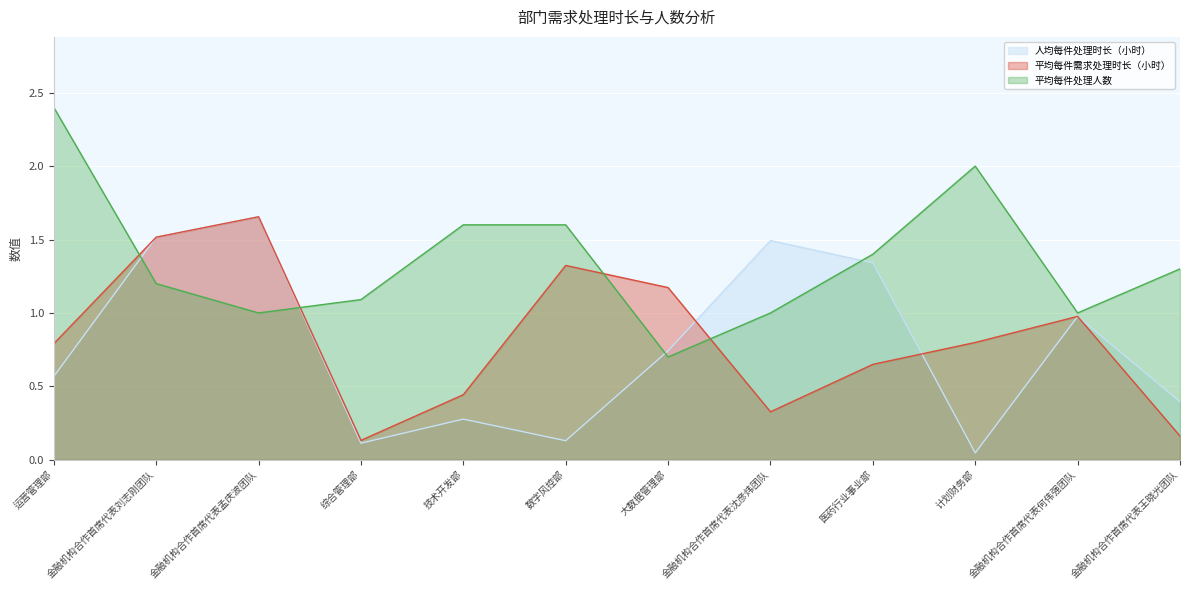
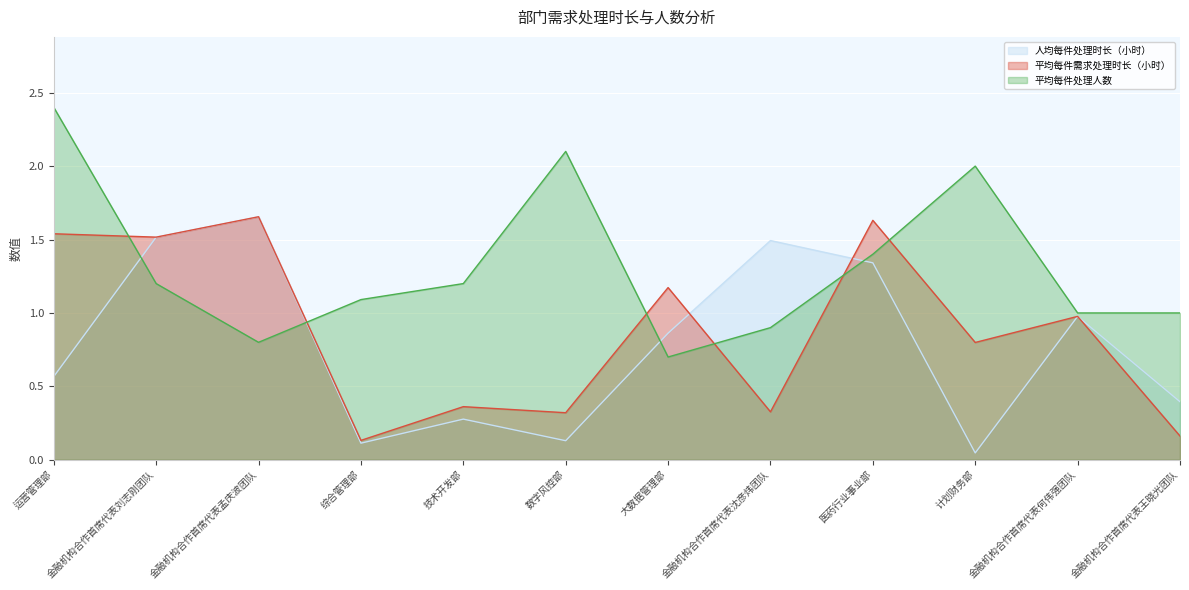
平均每件需求处理时长（小时）, 运营管理部: 0.79 -> 1.54
平均每件处理人数, 金融机构合作首席代表孟庆波团队: 1.0 -> 0.8
平均每件需求处理时长（小时）, 技术开发部: 0.44 -> 0.36
平均每件处理人数, 技术开发部: 1.6 -> 1.2
平均每件需求处理时长（小时）, 数字风控部: 1.32 -> 0.32
平均每件处理人数, 数字风控部: 1.6 -> 2.1
人均每件处理时长（小时）, 大数据管理部: 0.74 -> 0.86
平均每件处理人数, 金融机构合作首席代表沈彦炜团队: 1.0 -> 0.9
平均每件需求处理时长（小时）, 医药行业事业部: 0.65 -> 1.63
平均每件处理人数, 金融机构合作首席代表王晓光团队: 1.3 -> 1.0
